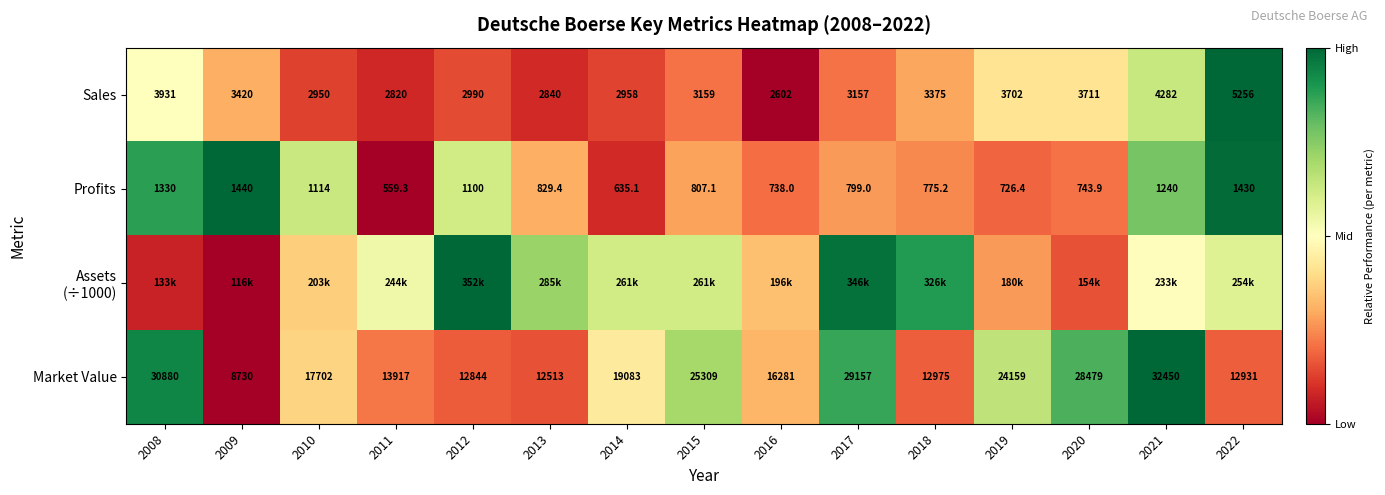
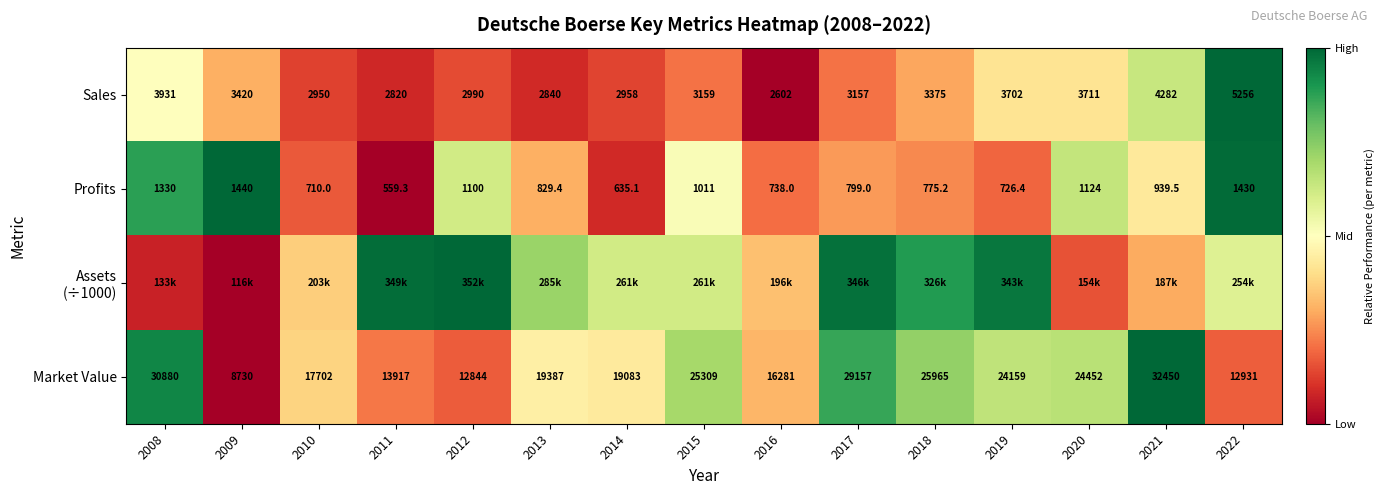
Profits, 2010: 1114 -> 710.0
Profits, 2015: 807.1 -> 1011
Profits, 2020: 743.9 -> 1124
Profits, 2021: 1240 -> 939.5
Assets (÷1000), 2011: 244k -> 349k
Assets (÷1000), 2019: 180k -> 343k
Assets (÷1000), 2021: 233k -> 187k
Market Value, 2013: 12513 -> 19387
Market Value, 2018: 12975 -> 25965
Market Value, 2020: 28479 -> 24452
